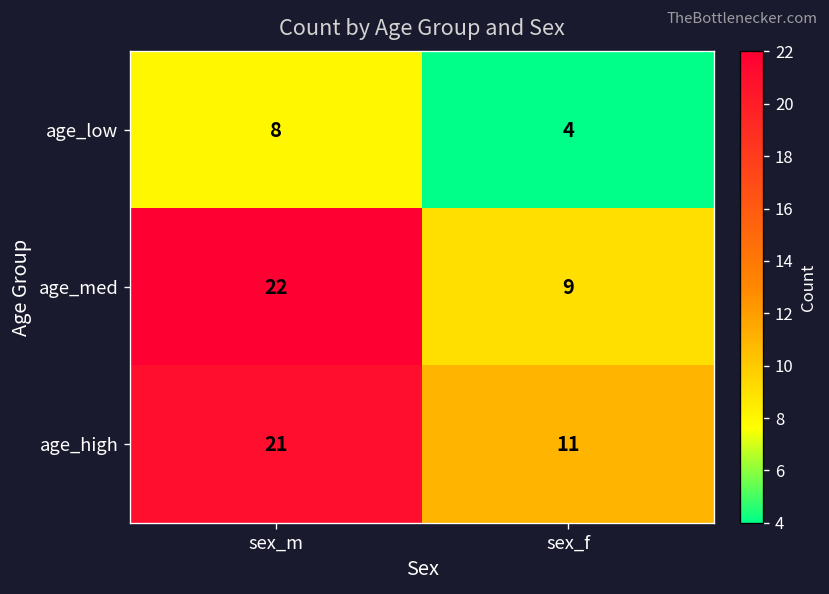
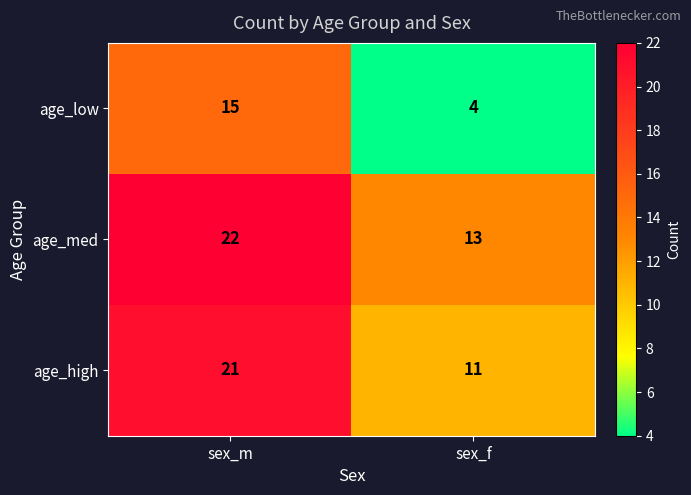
age_low, sex_m: 8 -> 15
age_med, sex_f: 9 -> 13
